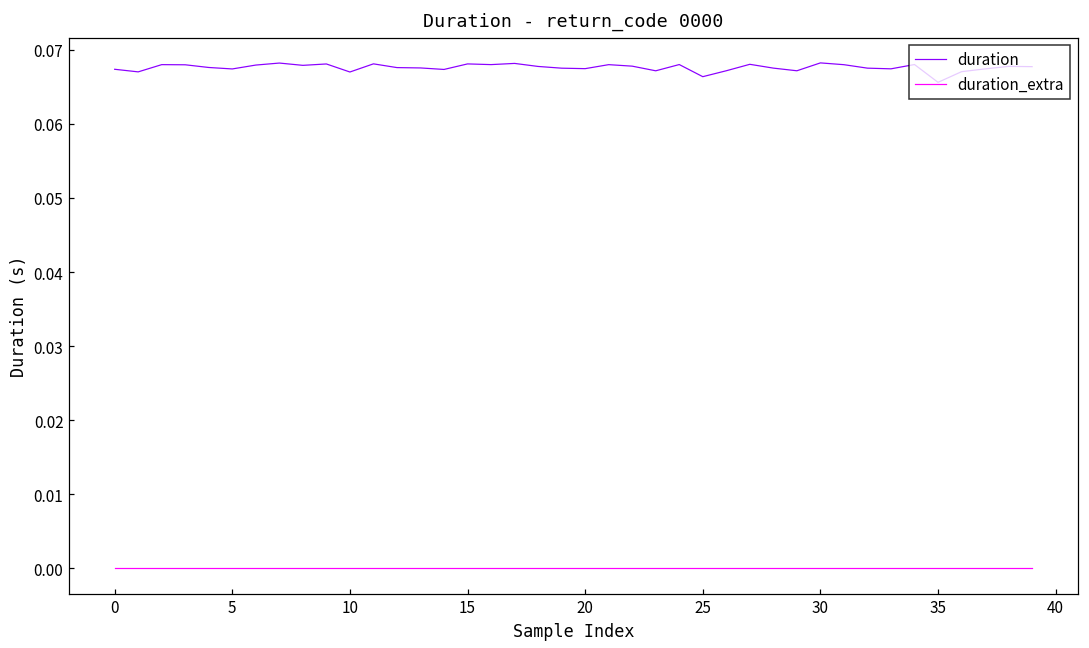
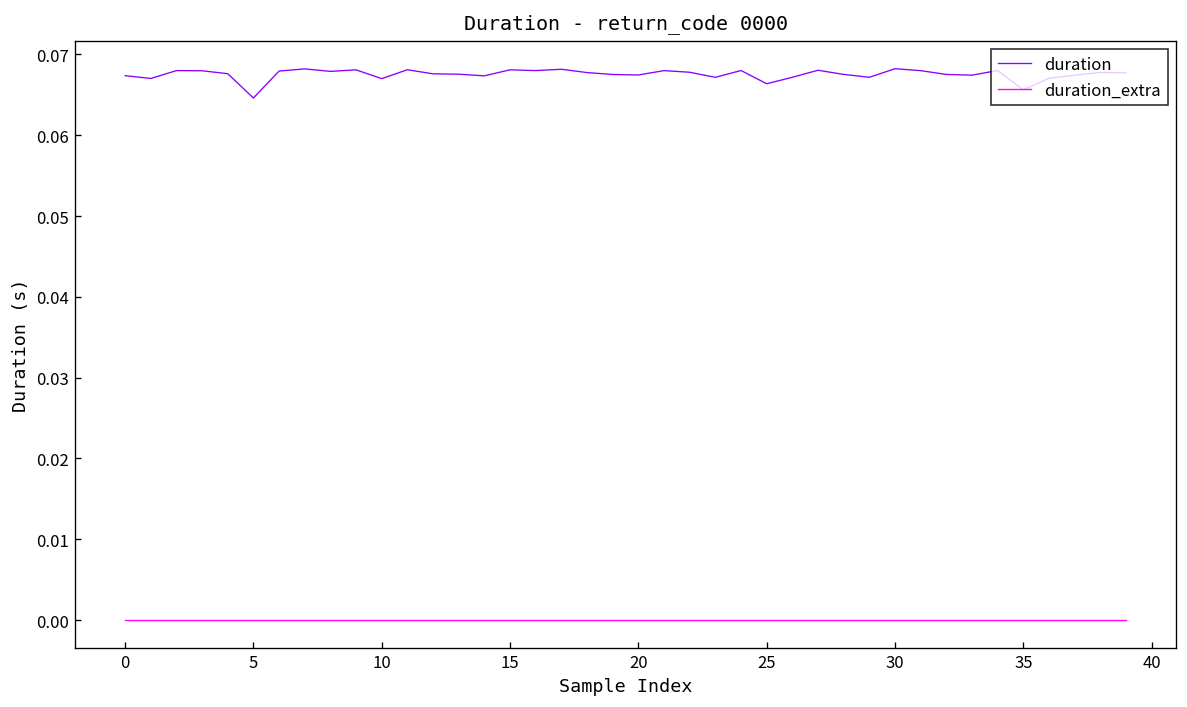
duration, 5: 0.067 -> 0.065
